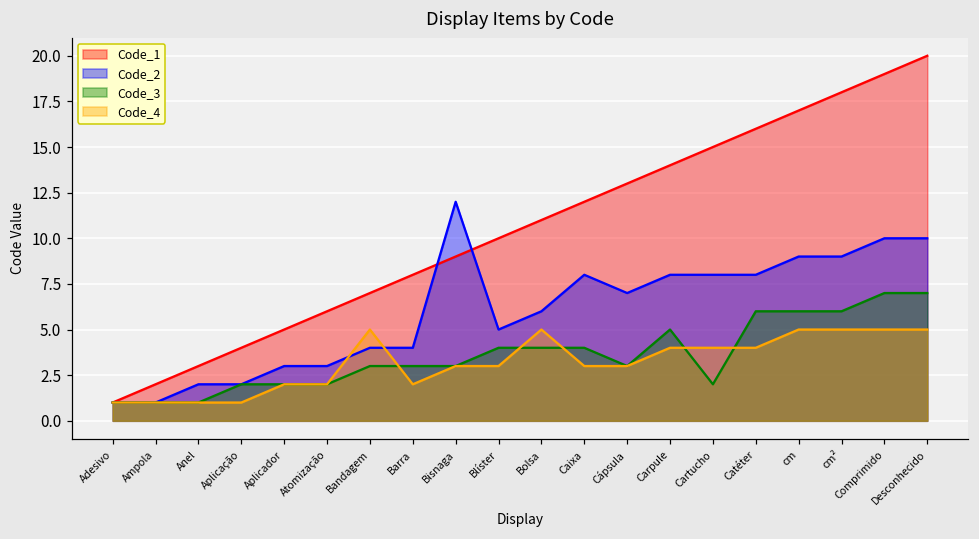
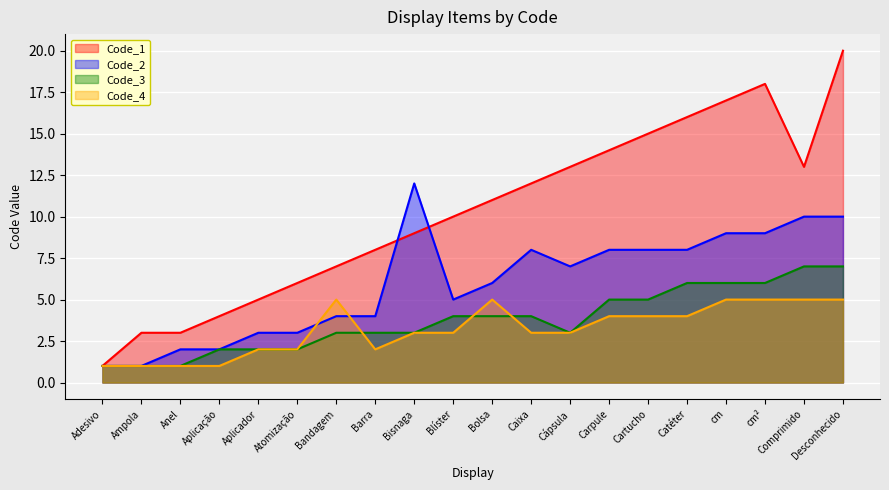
Code_1, Ampola: 2 -> 3
Code_3, Cartucho: 2 -> 5
Code_1, Comprimido: 19 -> 13
